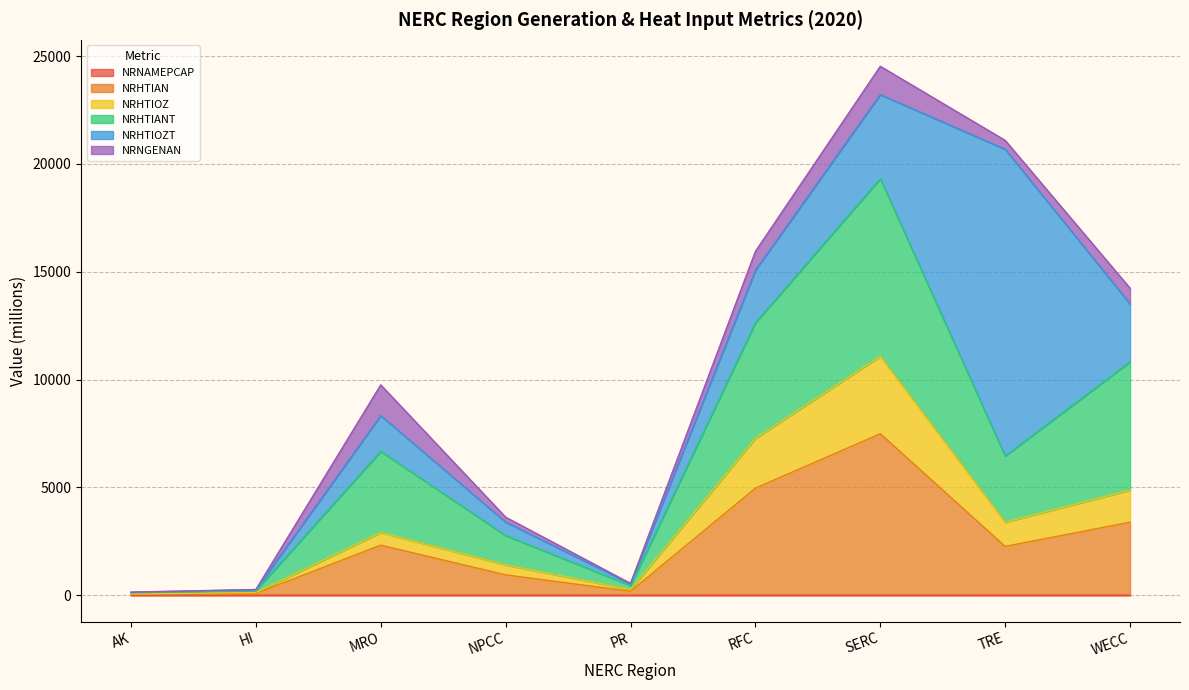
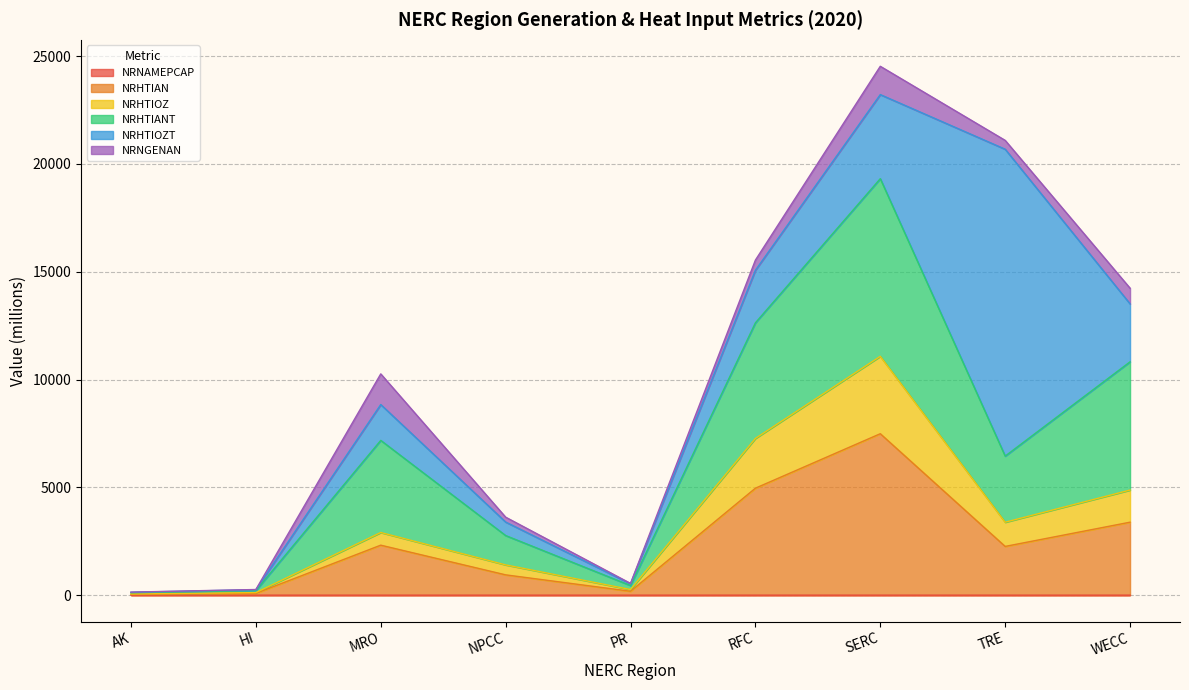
NRHTIANT, MRO: 3800 -> 4300
NRNGENAN, RFC: 900 -> 500
